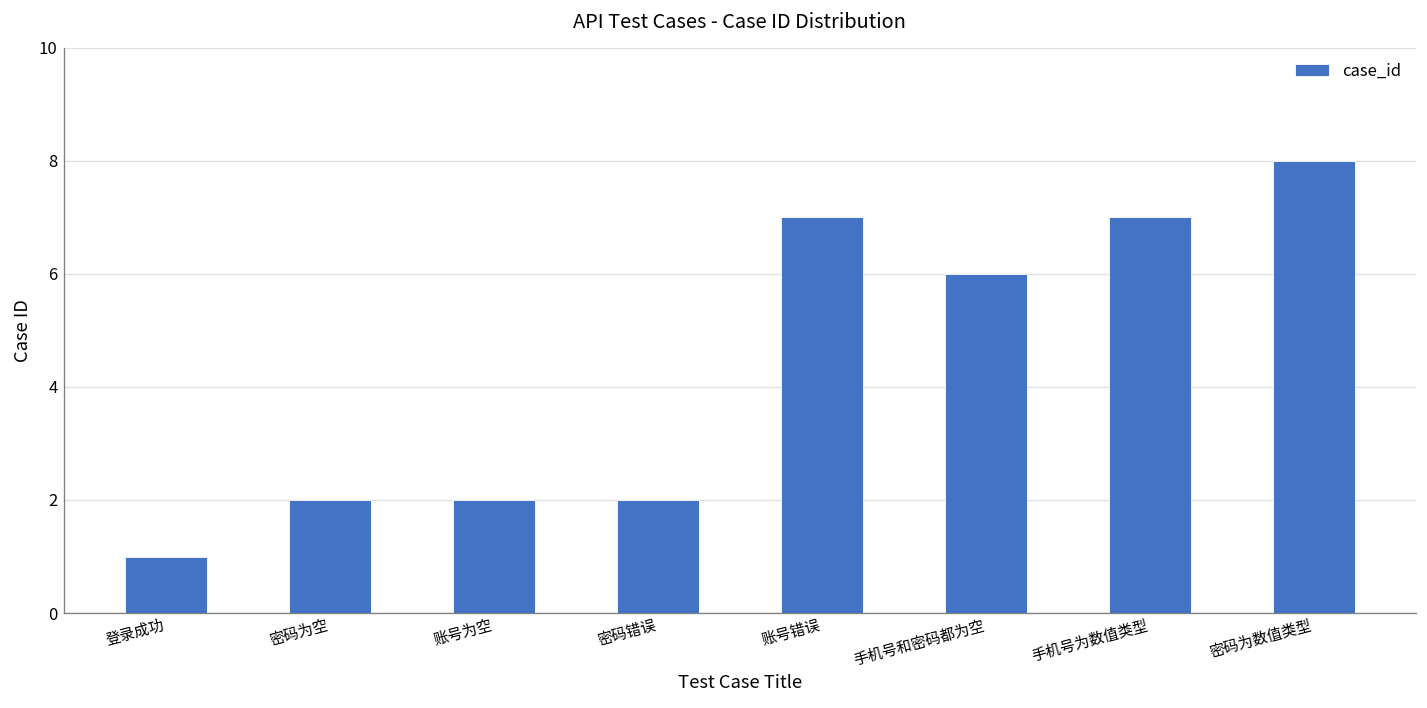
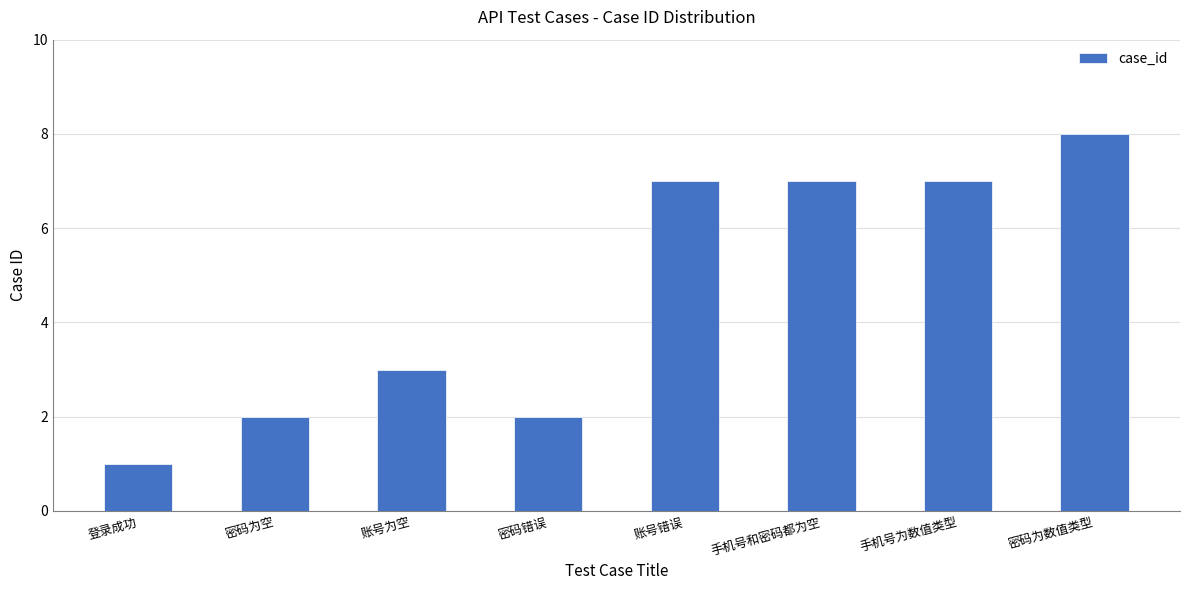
账号为空: 2 -> 3
手机号和密码都为空: 6 -> 7
